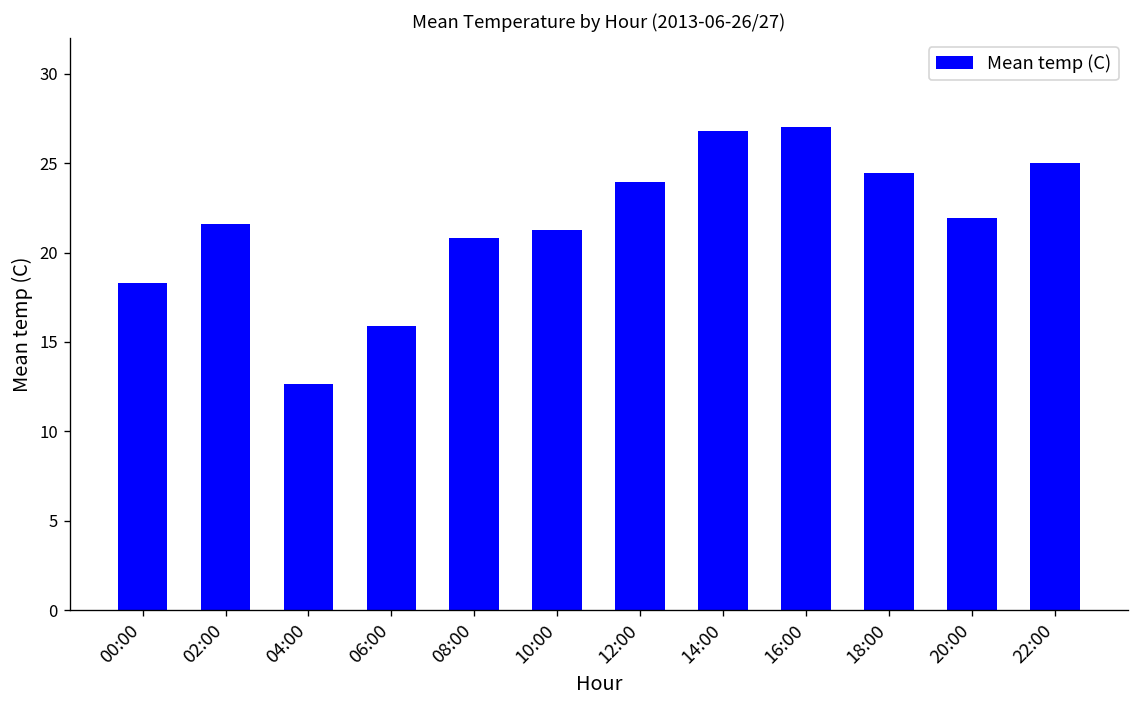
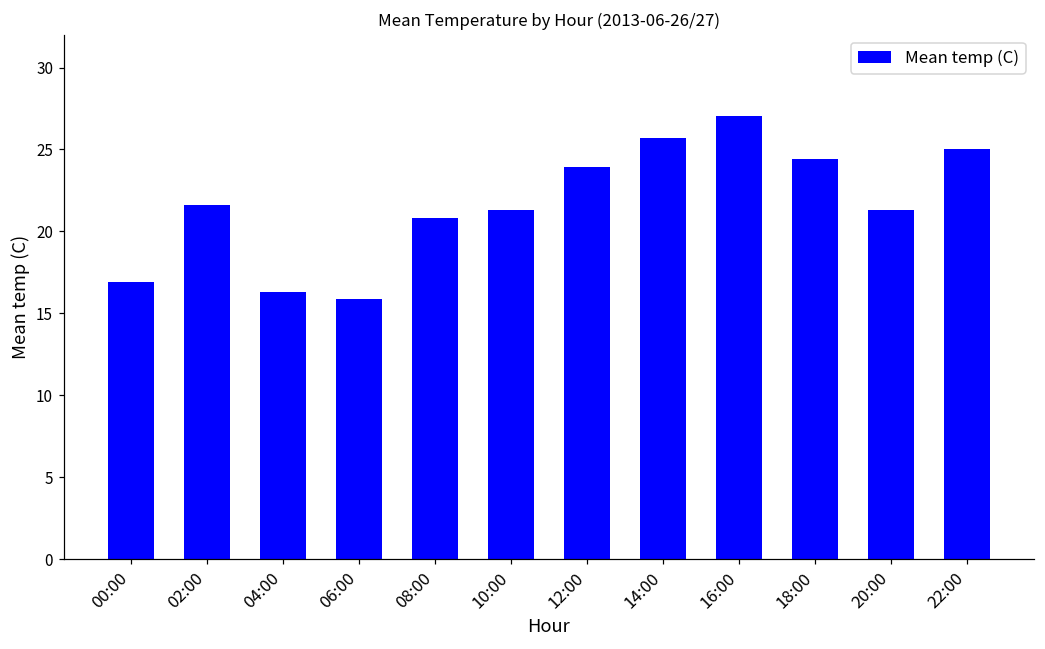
00:00: 18.3 -> 16.9
04:00: 12.7 -> 16.3
14:00: 26.8 -> 25.7
20:00: 22.0 -> 21.3
